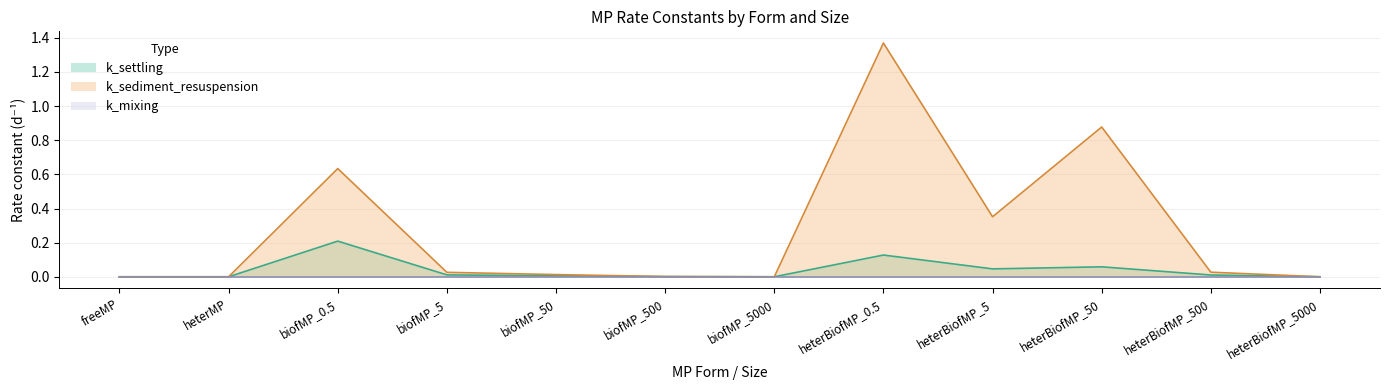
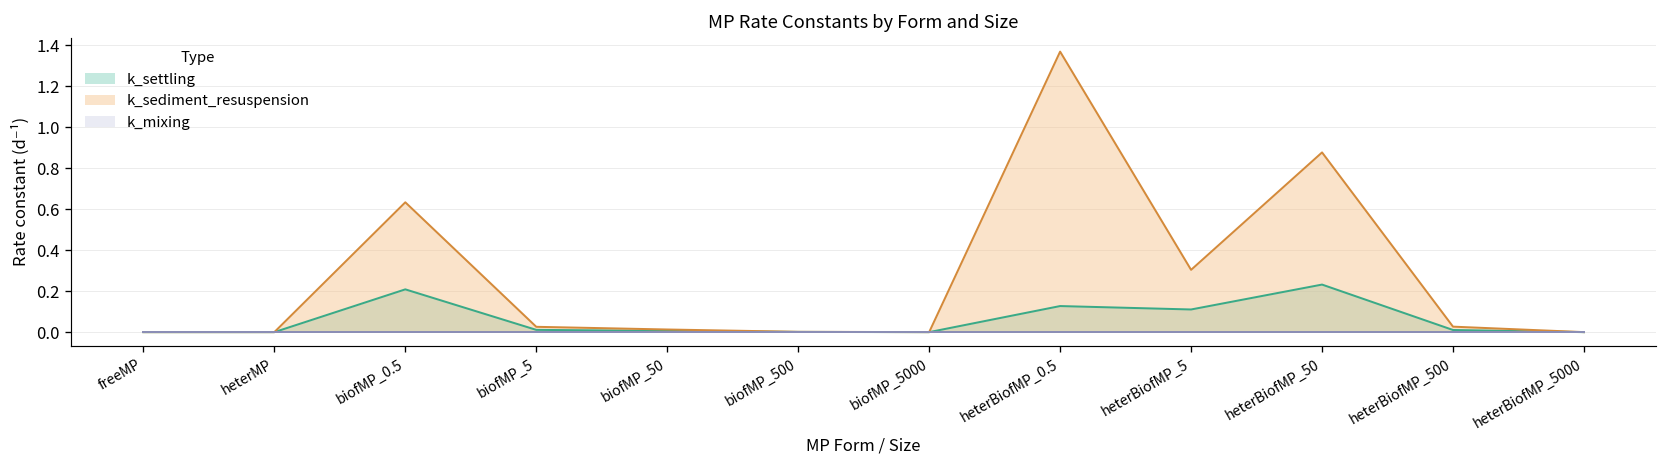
k_settling, heterBiofMP_5: 0.05 -> 0.11
k_sediment_resuspension, heterBiofMP_5: 0.35 -> 0.30
k_settling, heterBiofMP_50: 0.06 -> 0.23
